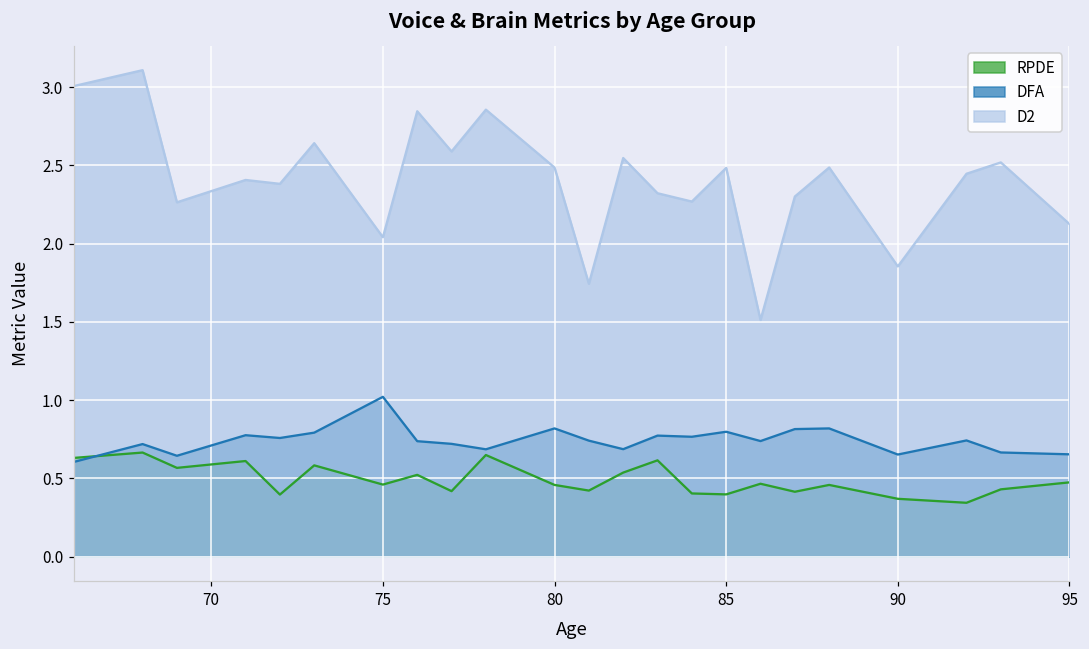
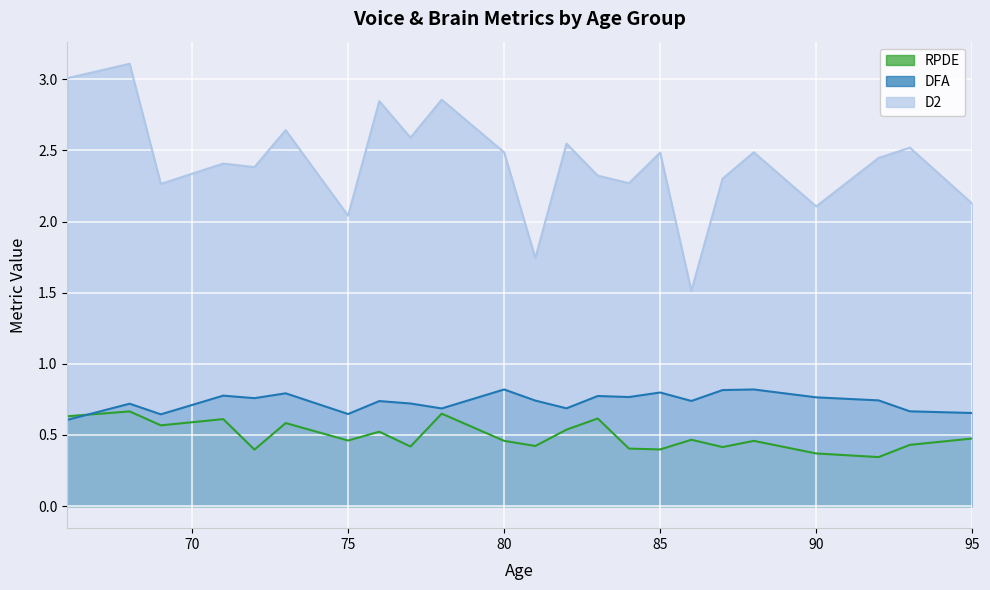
DFA, 75: 1.02 -> 0.65
DFA, 90: 0.65 -> 0.76
D2, 90: 1.85 -> 2.11
